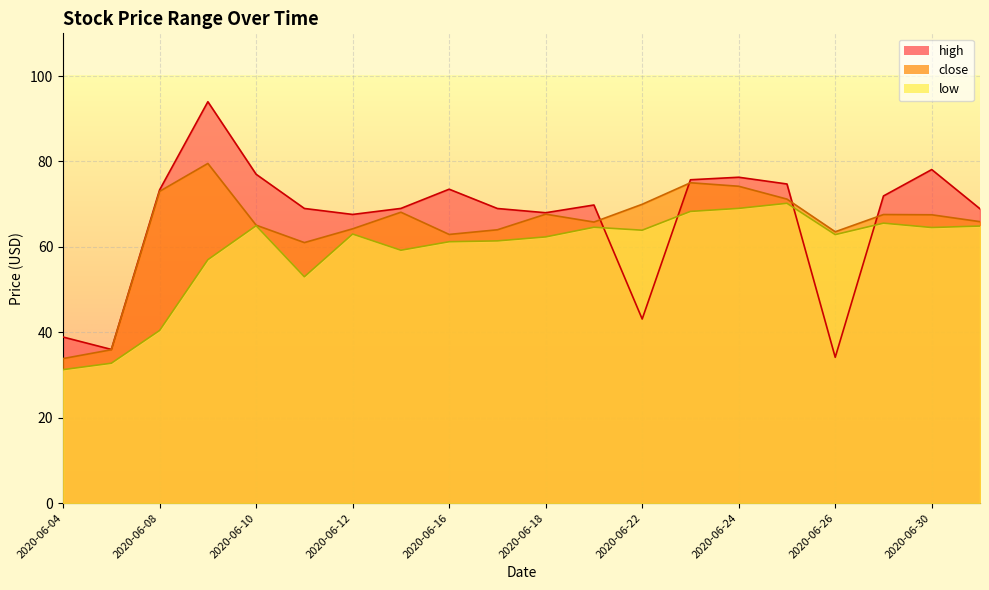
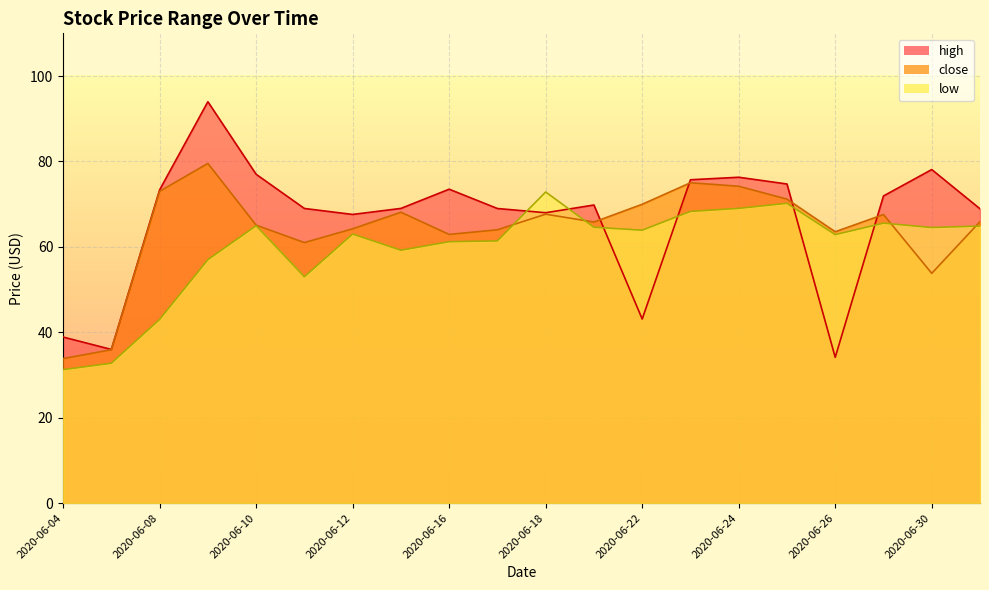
low, 2020-06-08: 40 -> 43
low, 2020-06-18: 62 -> 73
close, 2020-06-30: 68 -> 54
